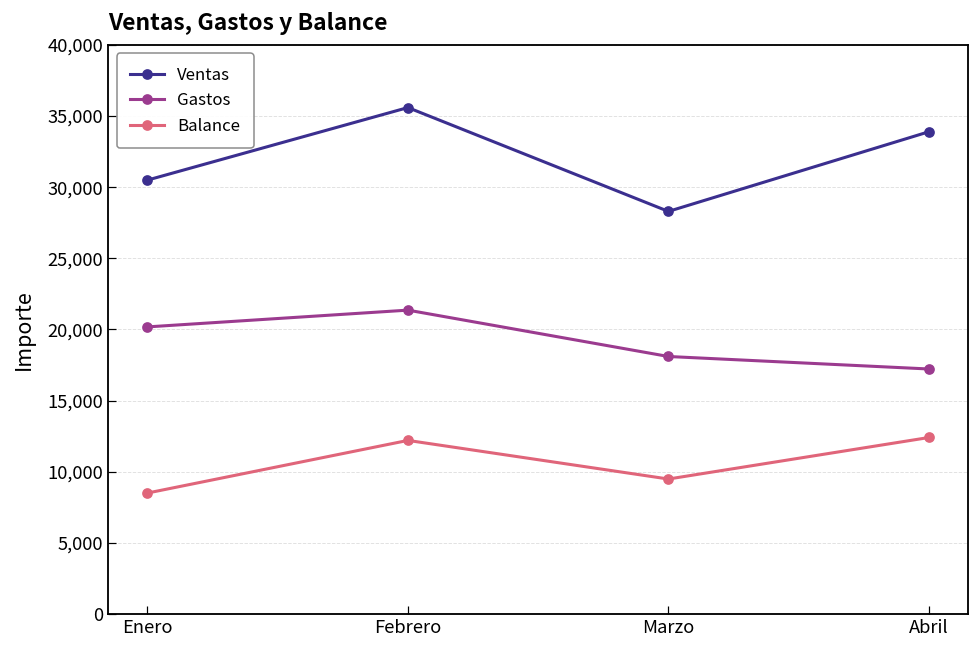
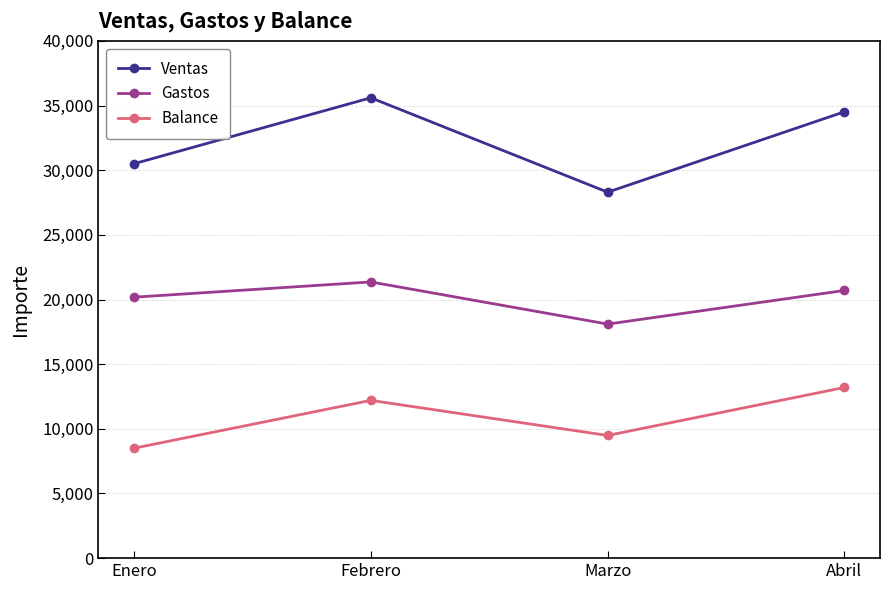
Ventas, Abril: 33,900 -> 34,500
Gastos, Abril: 17,200 -> 20,700
Balance, Abril: 12,400 -> 13,200
